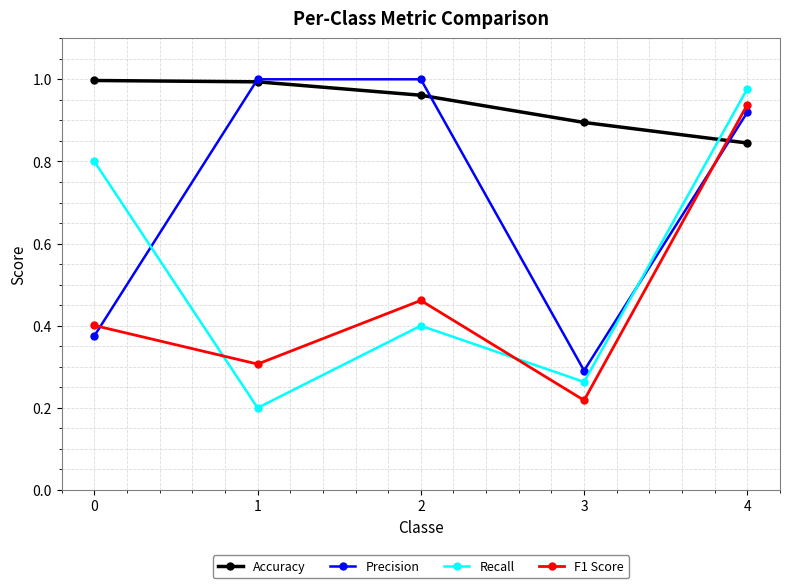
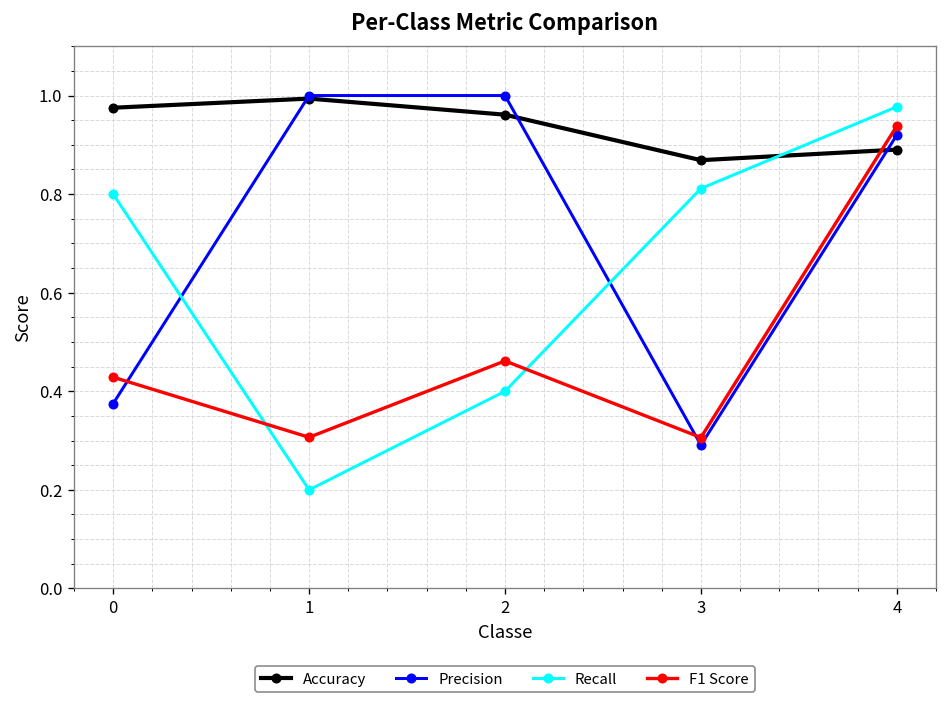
Accuracy, 0: 1.00 -> 0.98
F1 Score, 0: 0.40 -> 0.43
Accuracy, 3: 0.89 -> 0.87
Recall, 3: 0.26 -> 0.81
F1 Score, 3: 0.22 -> 0.31
Accuracy, 4: 0.84 -> 0.89
